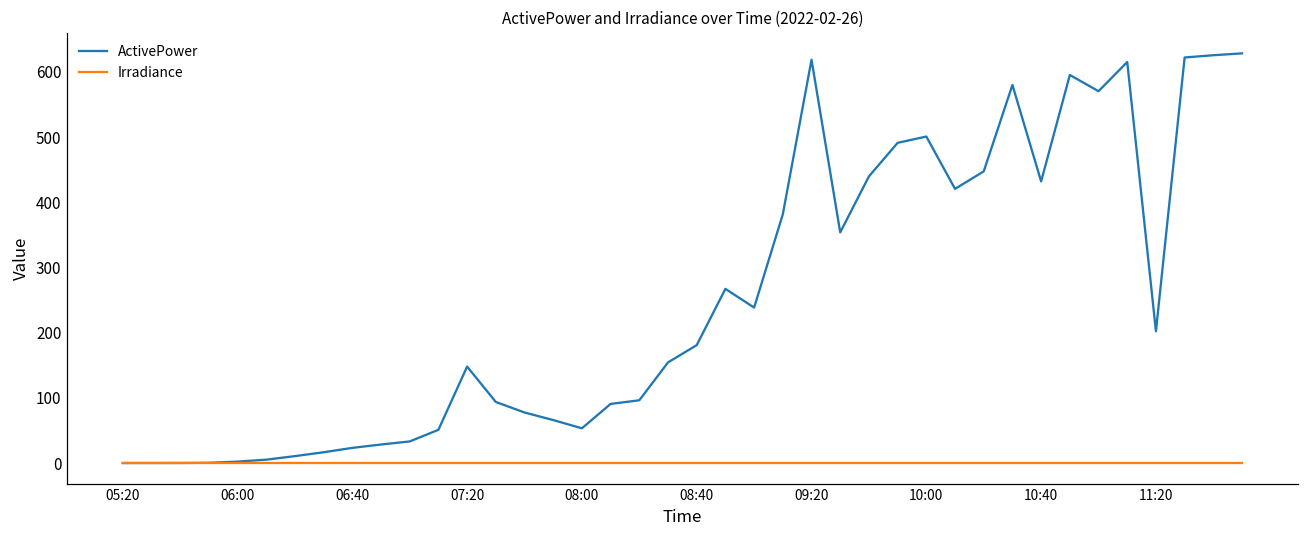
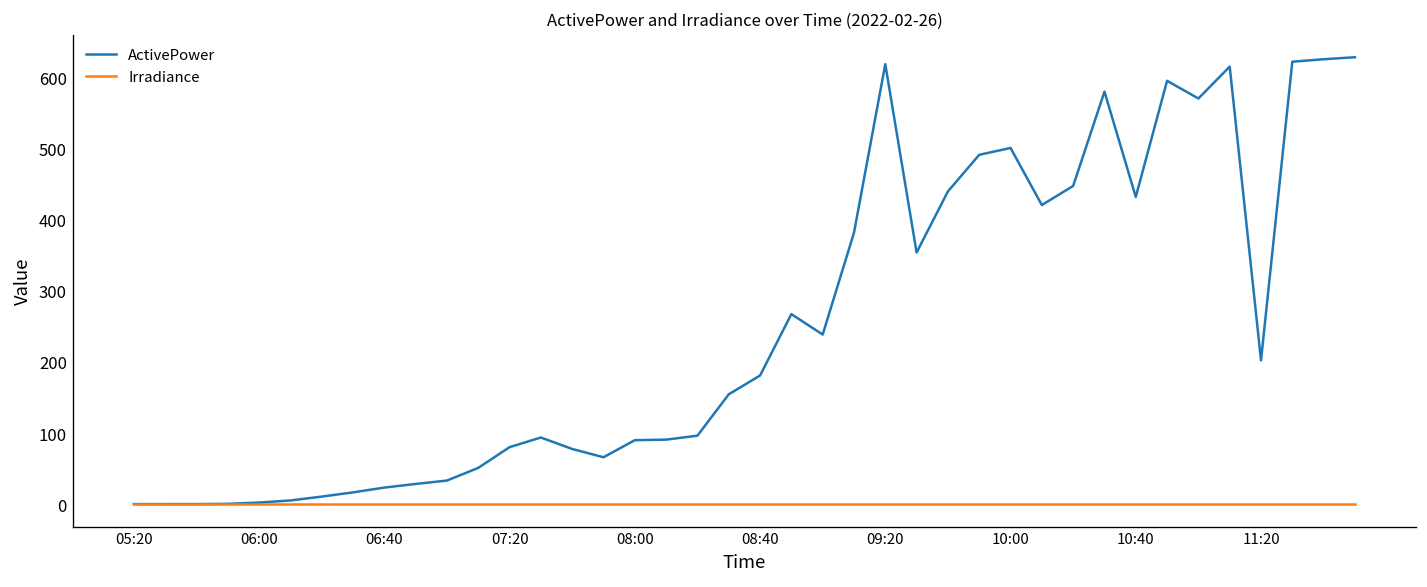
ActivePower, 07:20: 150 -> 80
ActivePower, 08:00: 50 -> 90
